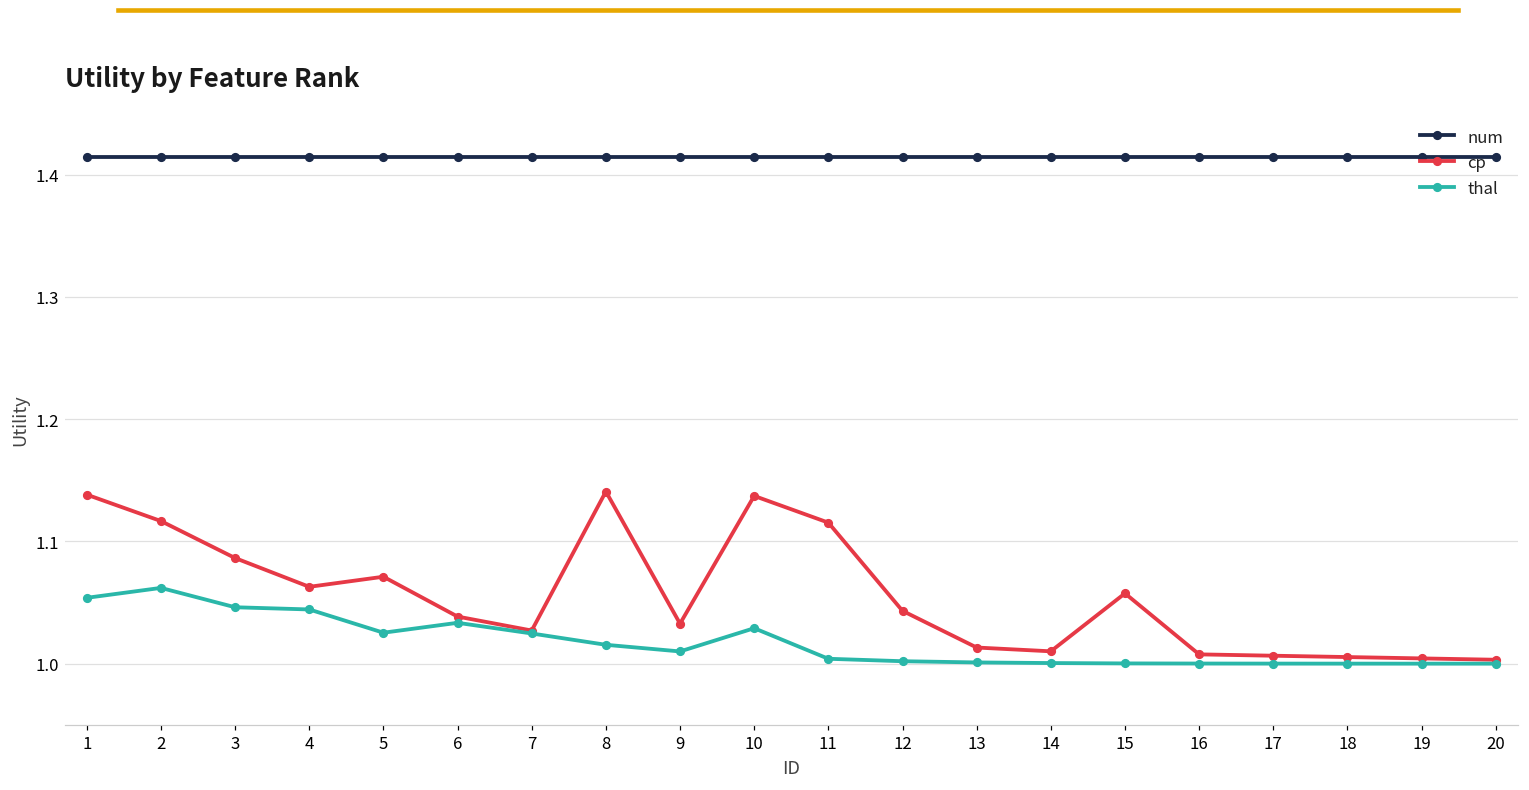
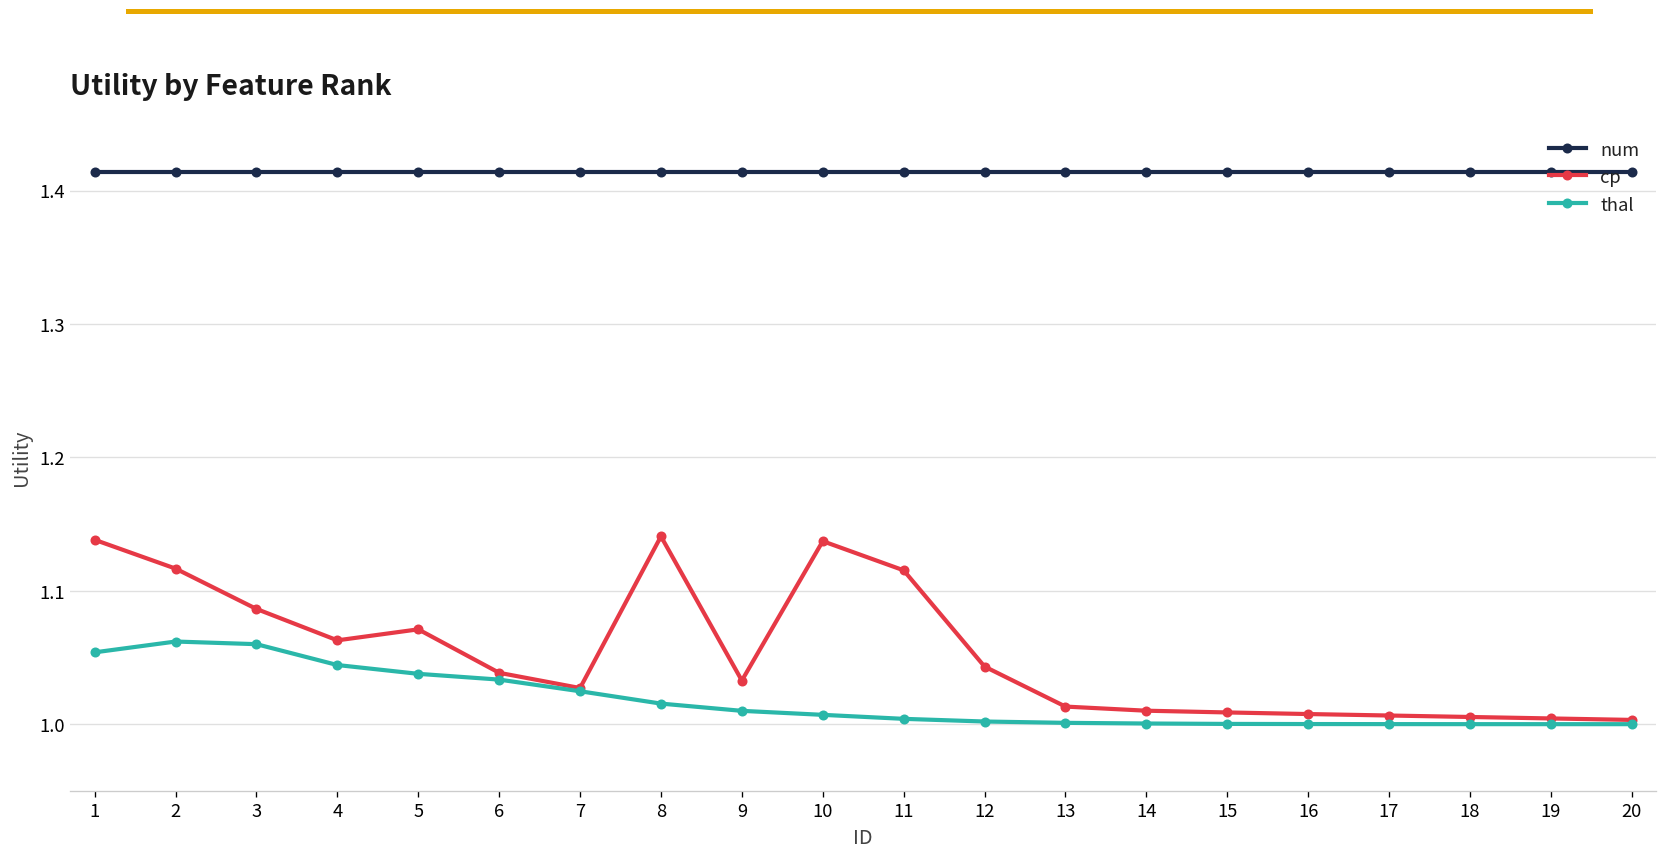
thal, 3: 1.046 -> 1.060
thal, 5: 1.025 -> 1.038
thal, 10: 1.029 -> 1.007
cp, 15: 1.057 -> 1.009
